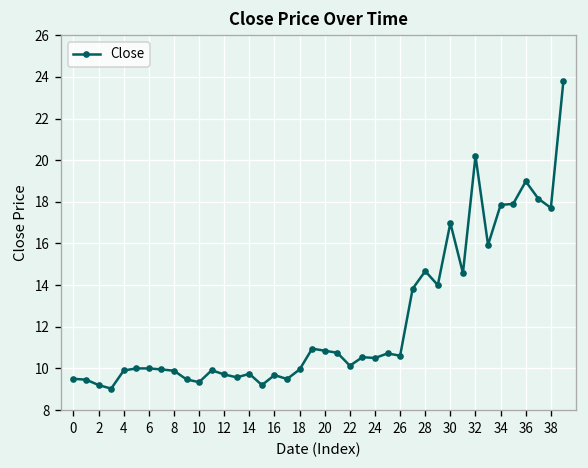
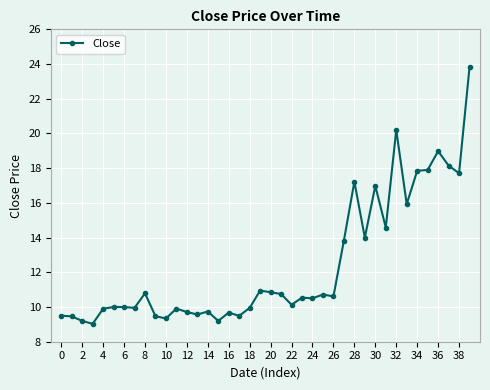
8: 9.9 -> 10.8
28: 14.7 -> 17.2
